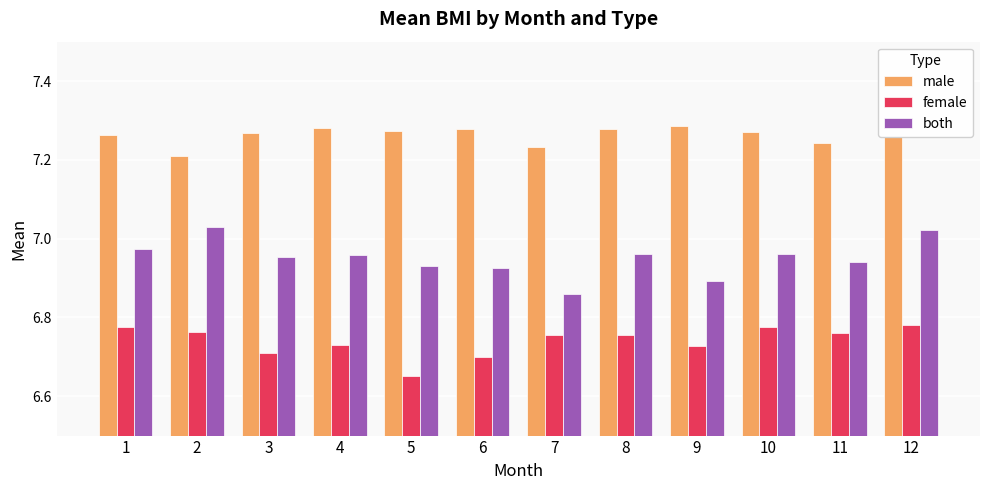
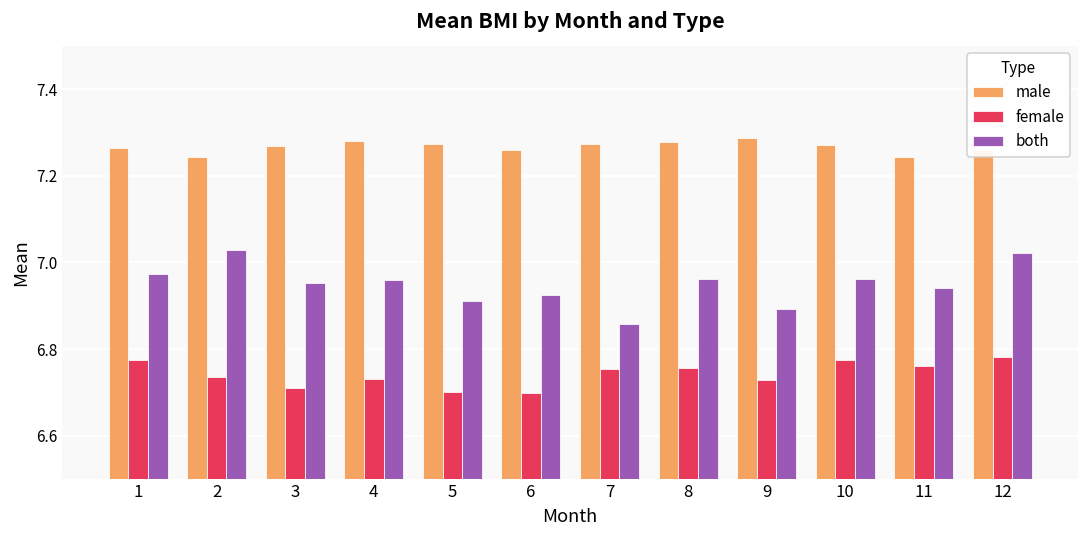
male, 2: 7.21 -> 7.24
female, 2: 6.76 -> 6.73
female, 5: 6.65 -> 6.70
both, 5: 6.93 -> 6.91
male, 6: 7.28 -> 7.26
male, 7: 7.23 -> 7.27
